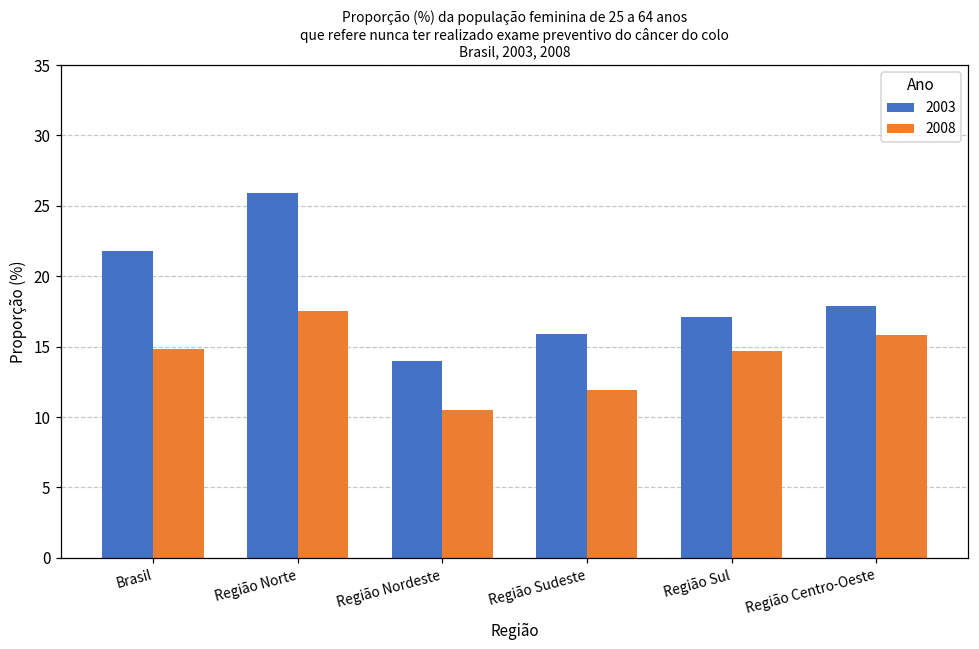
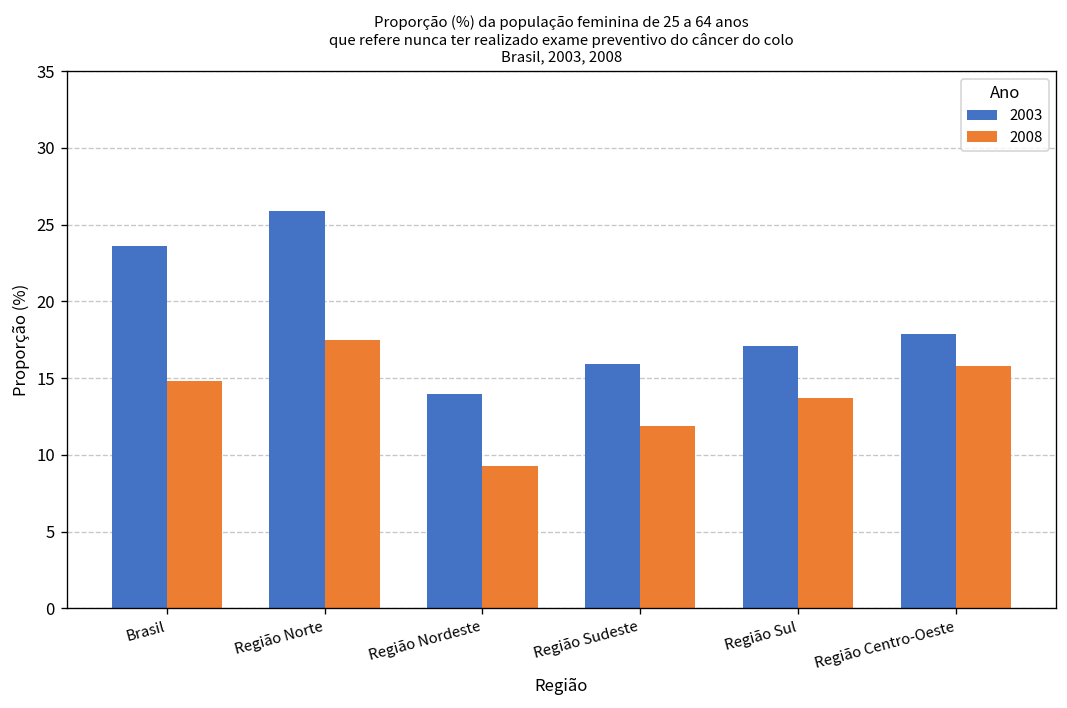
2003, Brasil: 21.8 -> 23.6
2008, Região Nordeste: 10.5 -> 9.3
2008, Região Sul: 14.7 -> 13.7
